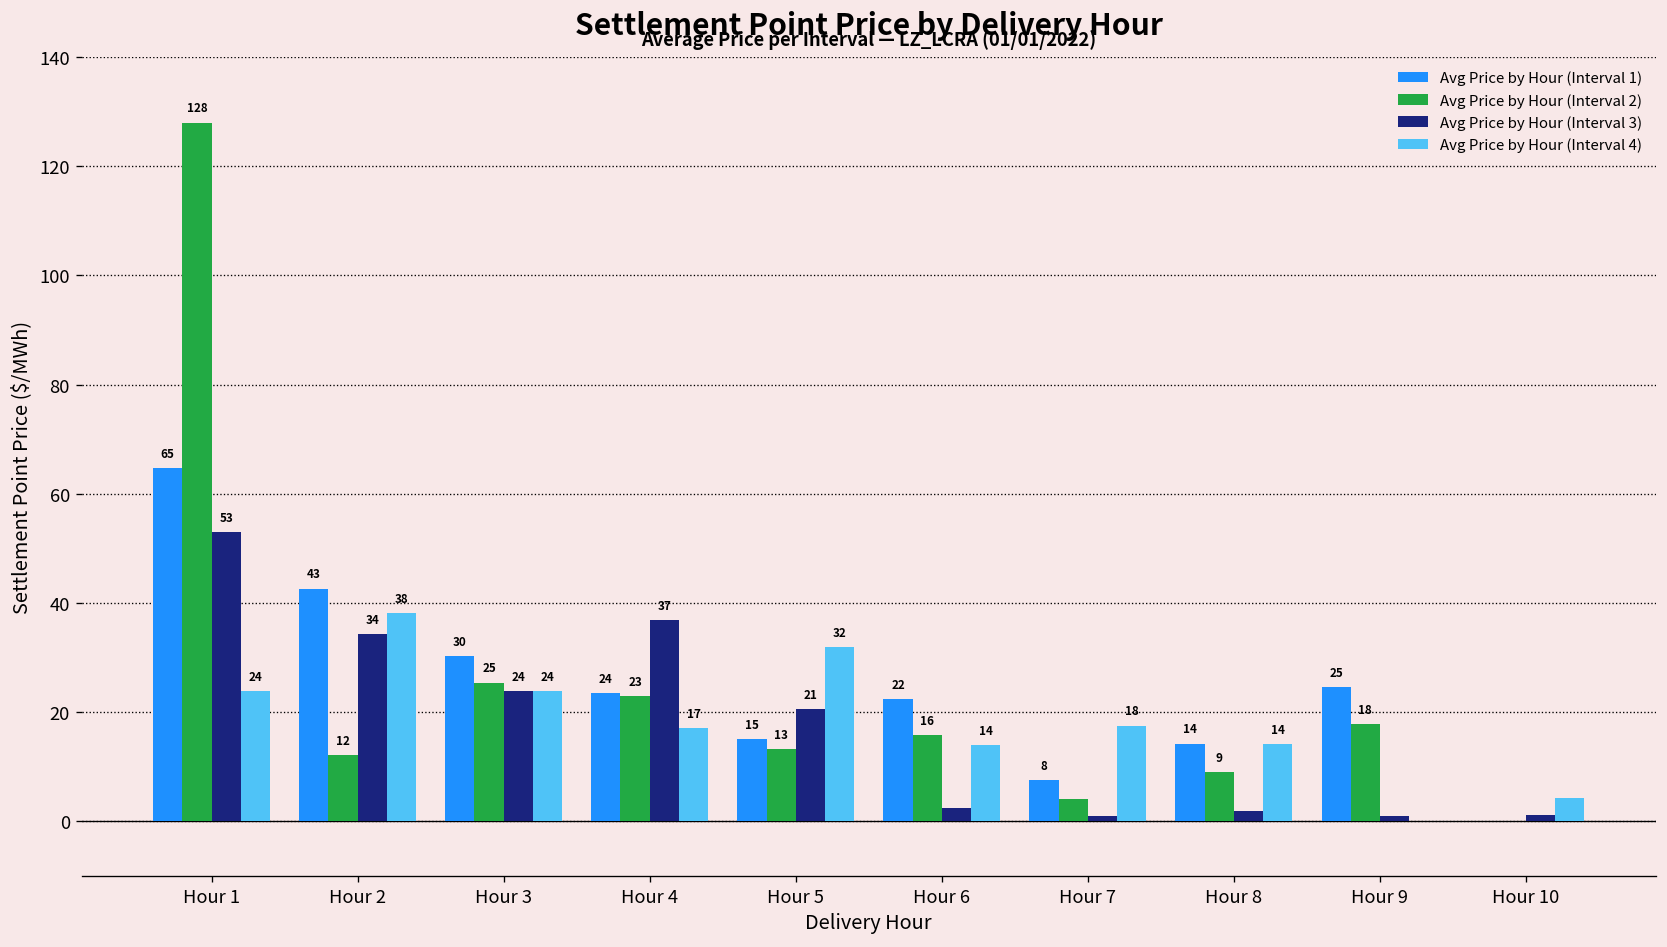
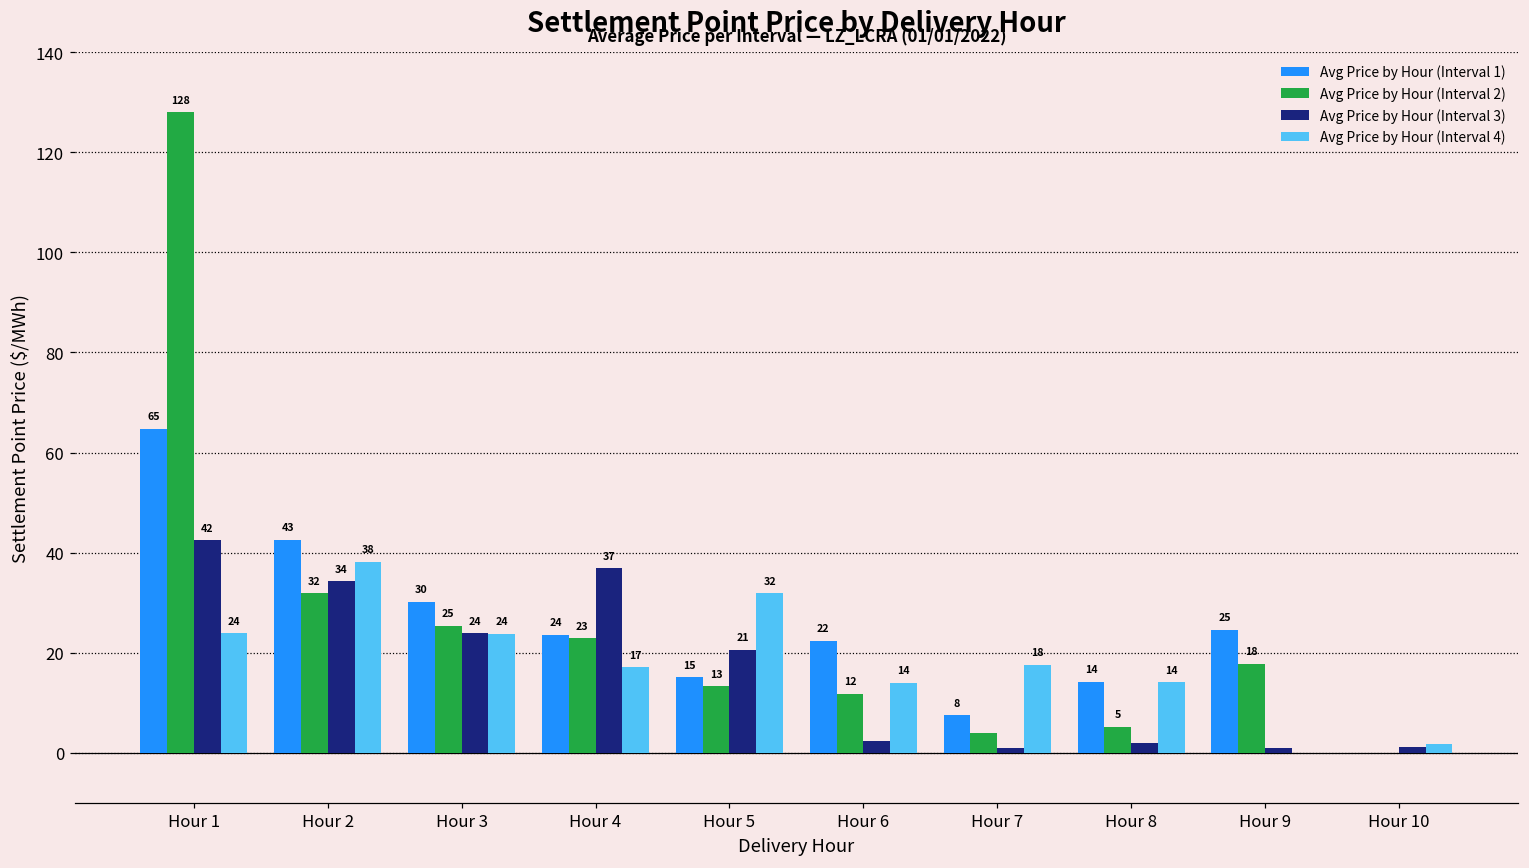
Avg Price by Hour (Interval 3), Hour 1: 53 -> 42
Avg Price by Hour (Interval 2), Hour 2: 12 -> 32
Avg Price by Hour (Interval 2), Hour 6: 16 -> 12
Avg Price by Hour (Interval 2), Hour 8: 9 -> 5
Avg Price by Hour (Interval 4), Hour 10: 4 -> 2
